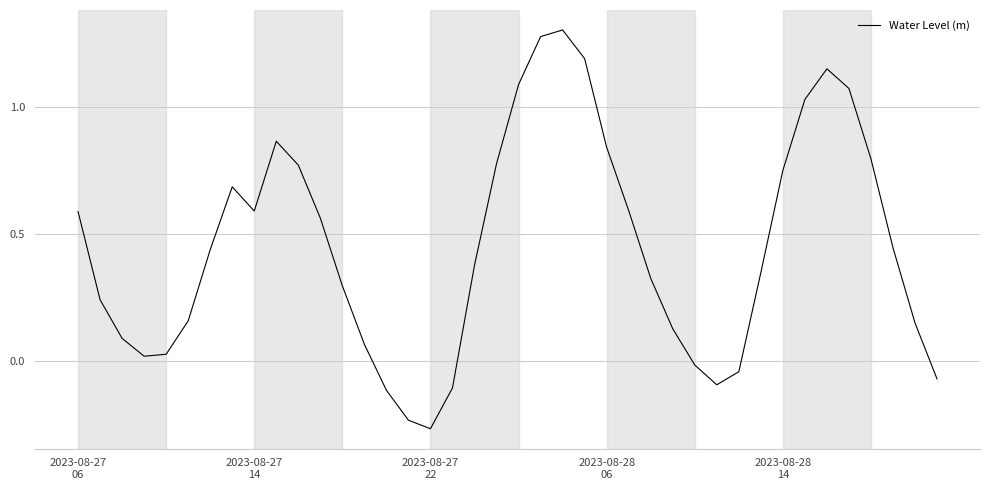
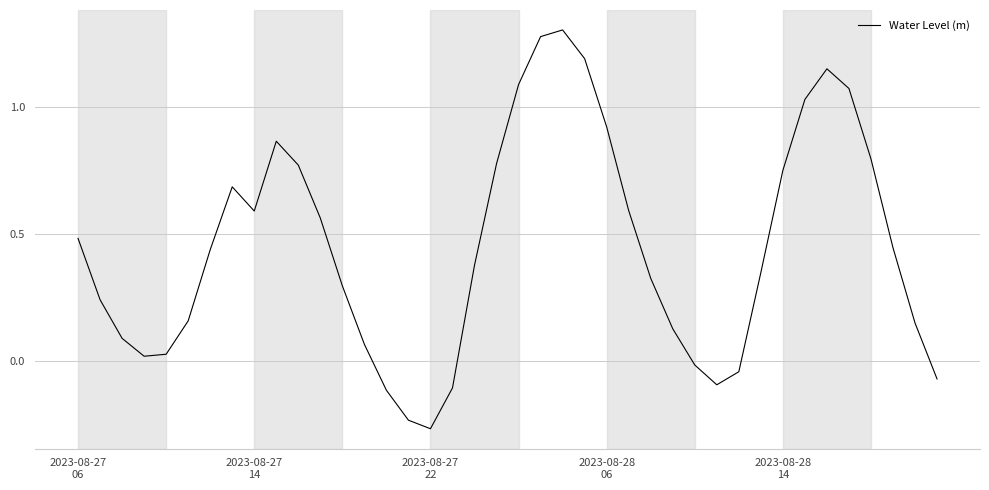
2023-08-27 06: 0.59 -> 0.48
2023-08-28 06: 0.84 -> 0.92
